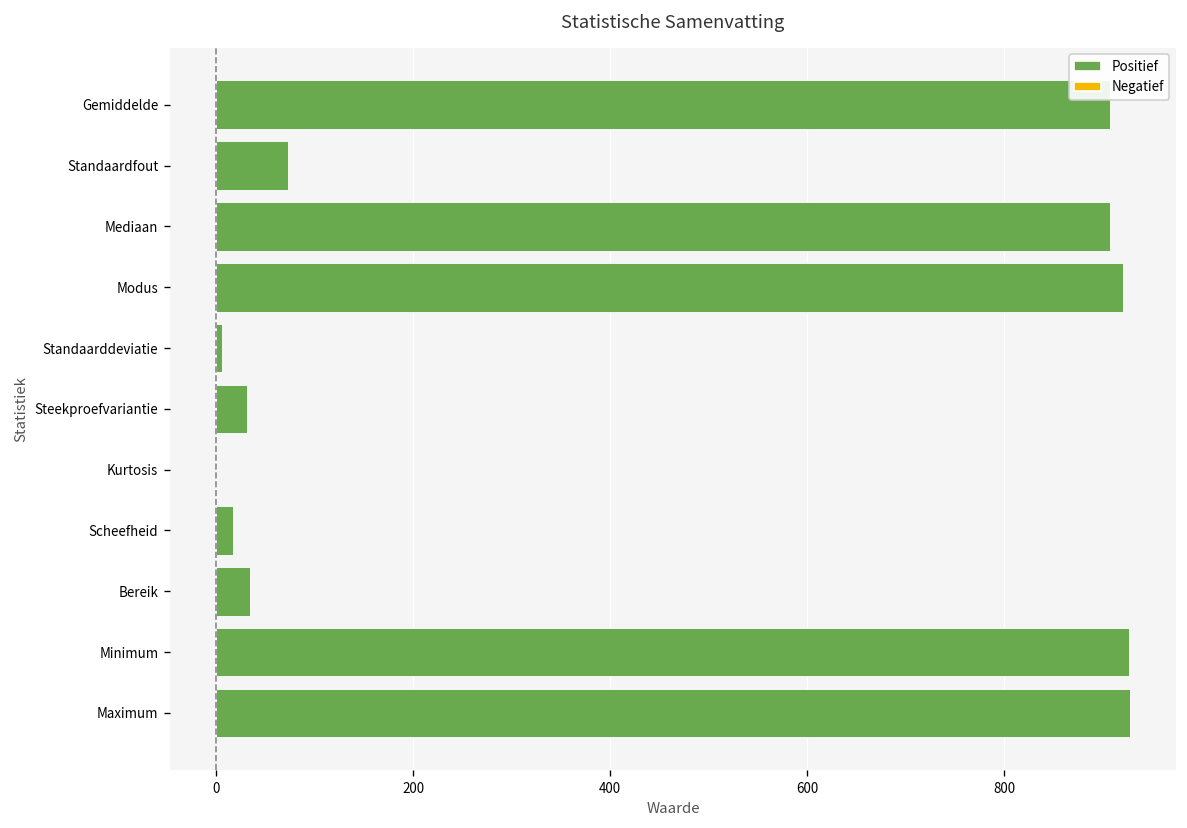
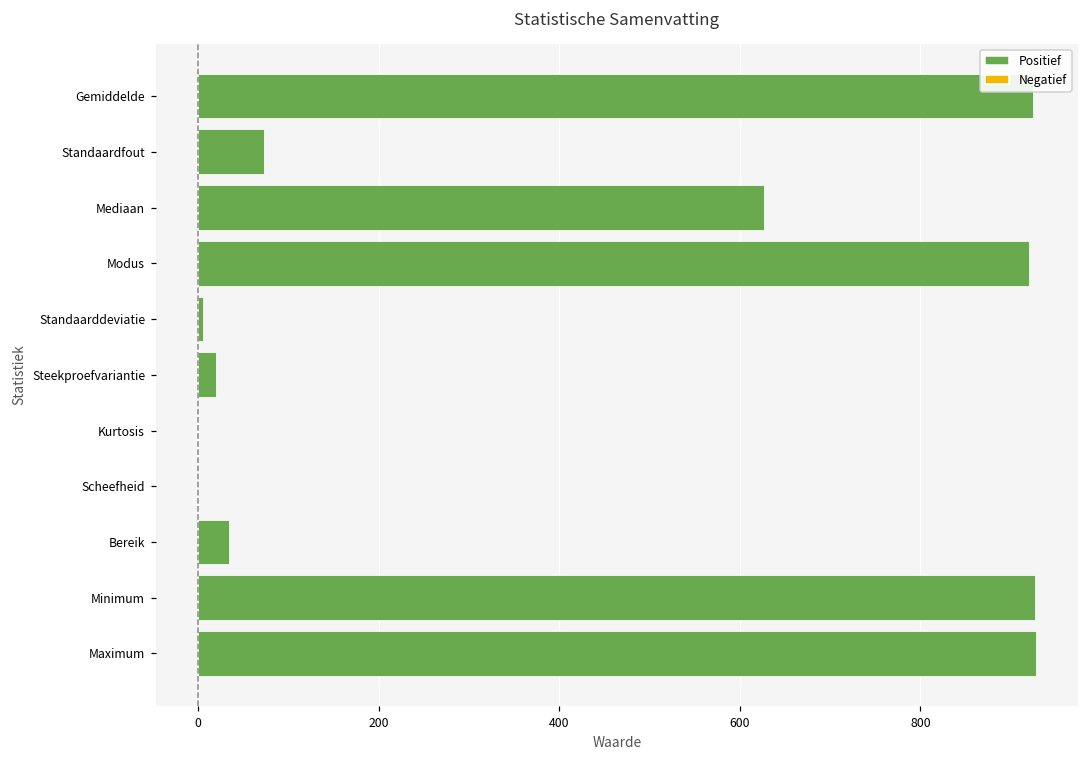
Gemiddelde: 910 -> 920
Mediaan: 910 -> 630
Steekproefvariantie: 30 -> 20
Scheefheid: 20 -> 0
